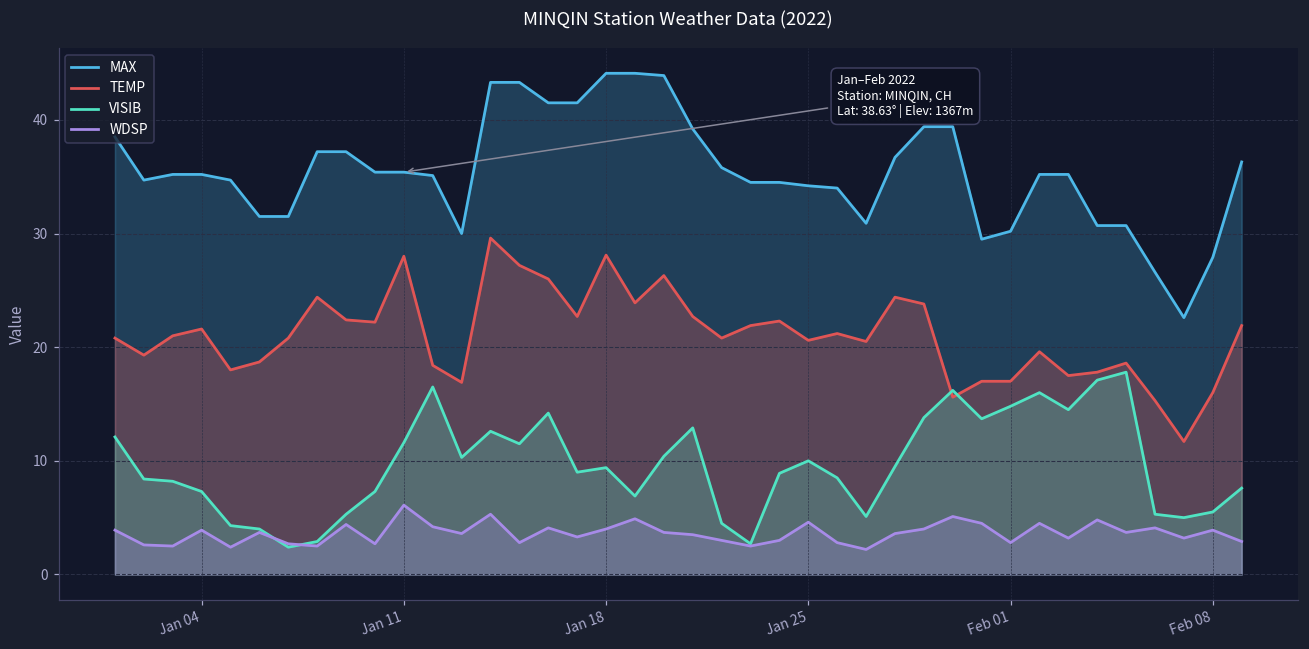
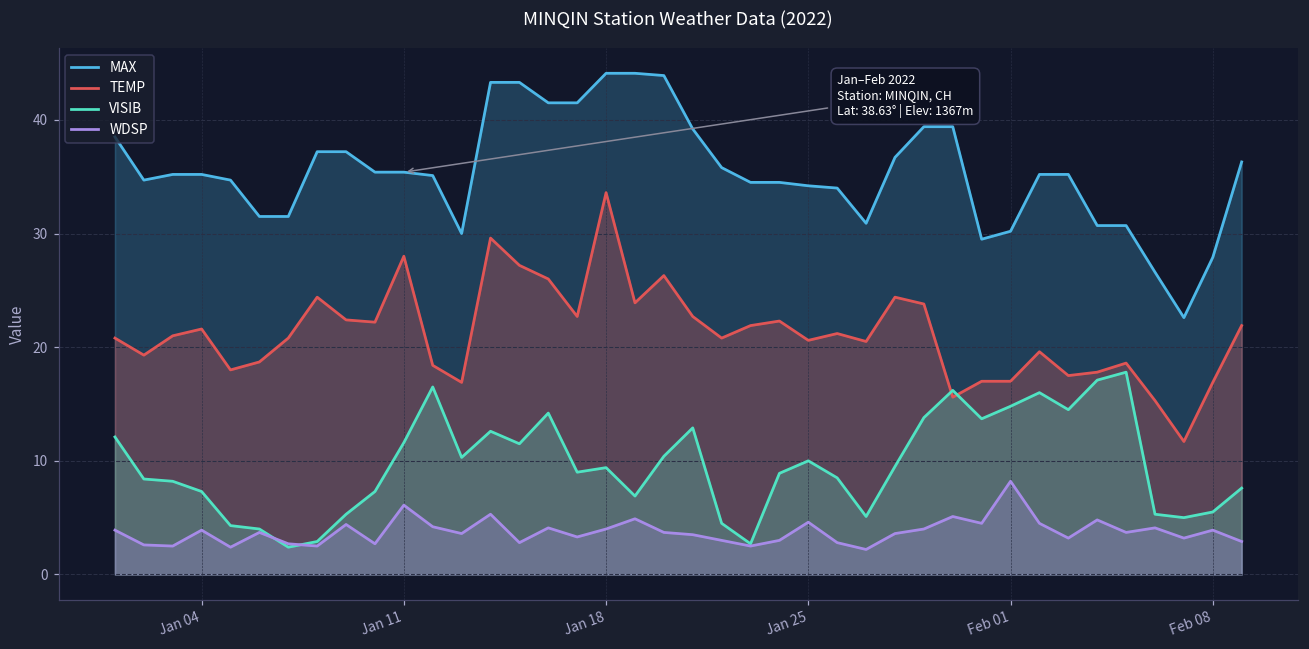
TEMP, Jan 18: 28.1 -> 33.6
WDSP, Feb 01: 2.8 -> 8.2
TEMP, Feb 08: 16.0 -> 16.9
